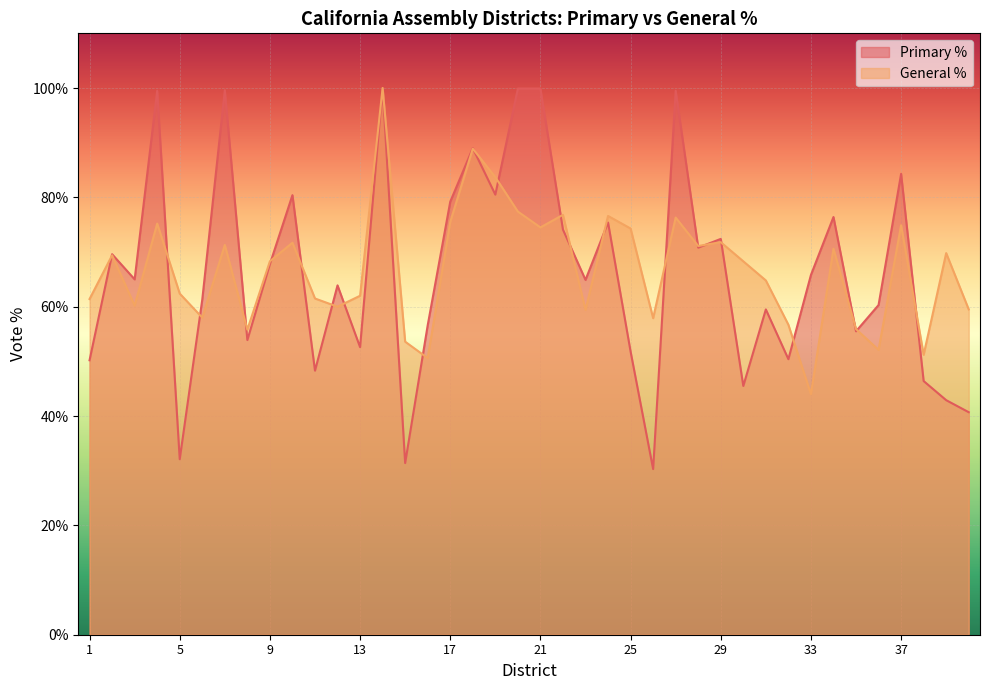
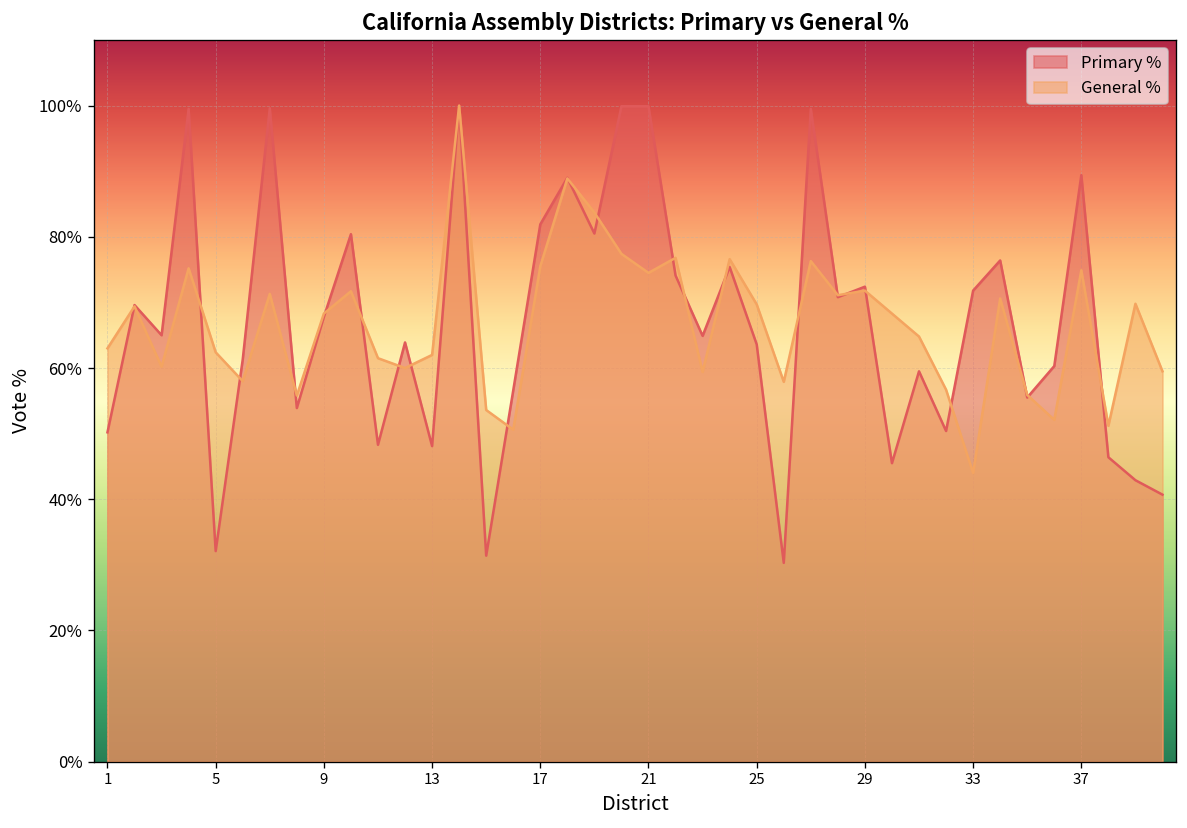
General %, 1: 61% -> 63%
Primary %, 13: 53% -> 48%
Primary %, 17: 79% -> 82%
Primary %, 25: 52% -> 64%
General %, 25: 74% -> 70%
Primary %, 33: 66% -> 72%
Primary %, 37: 84% -> 89%
